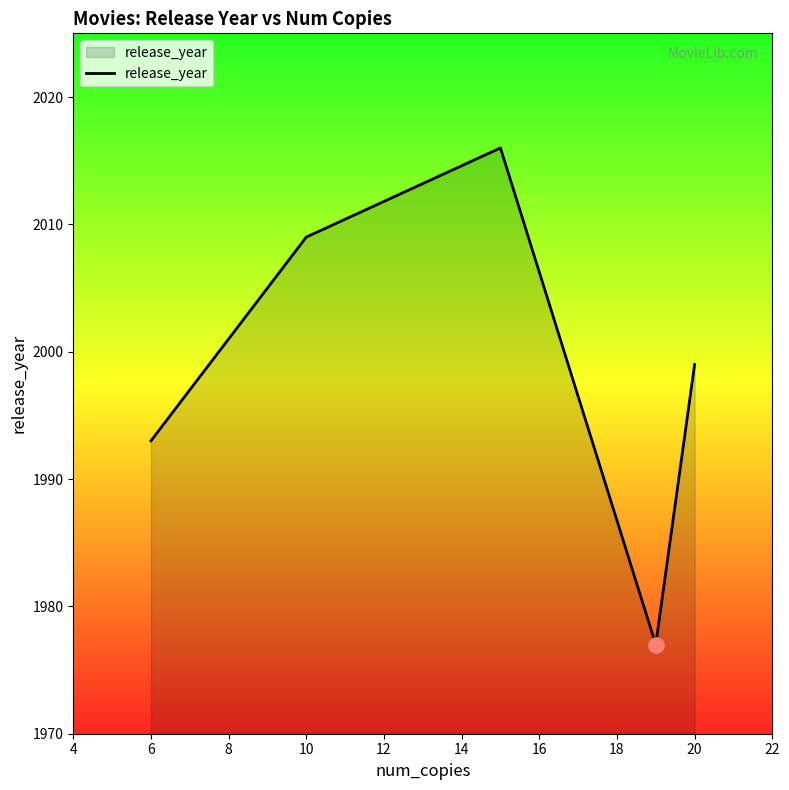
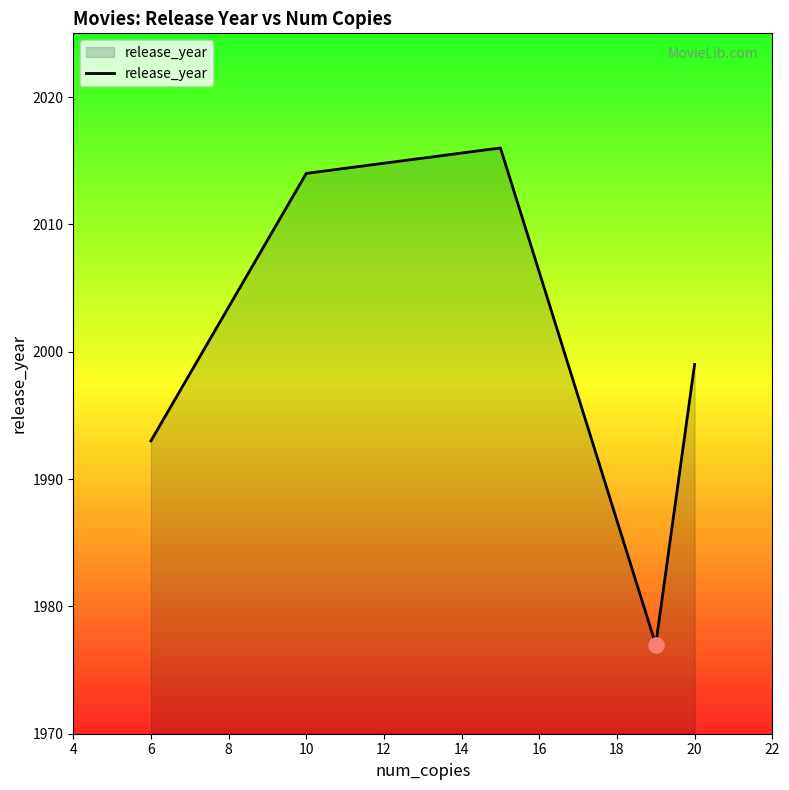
release_year, 10: 2009 -> 2014
